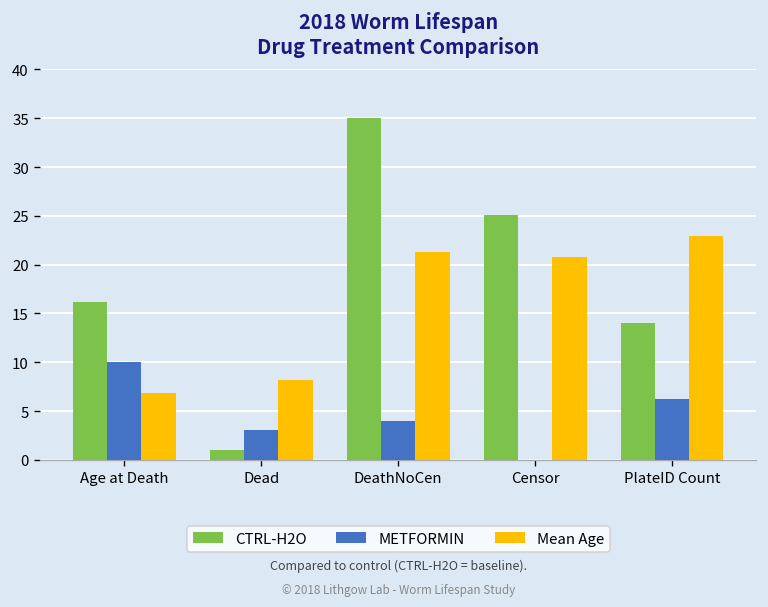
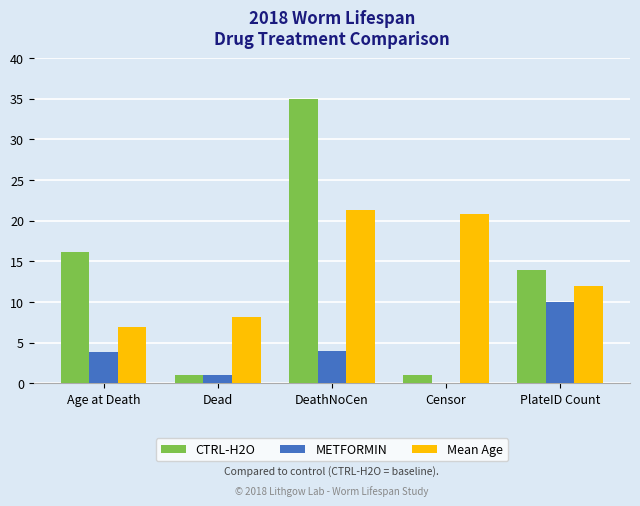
METFORMIN, Age at Death: 10 -> 4
METFORMIN, Dead: 3 -> 1
CTRL-H2O, Censor: 25 -> 1
METFORMIN, PlateID Count: 6 -> 10
Mean Age, PlateID Count: 23 -> 12
